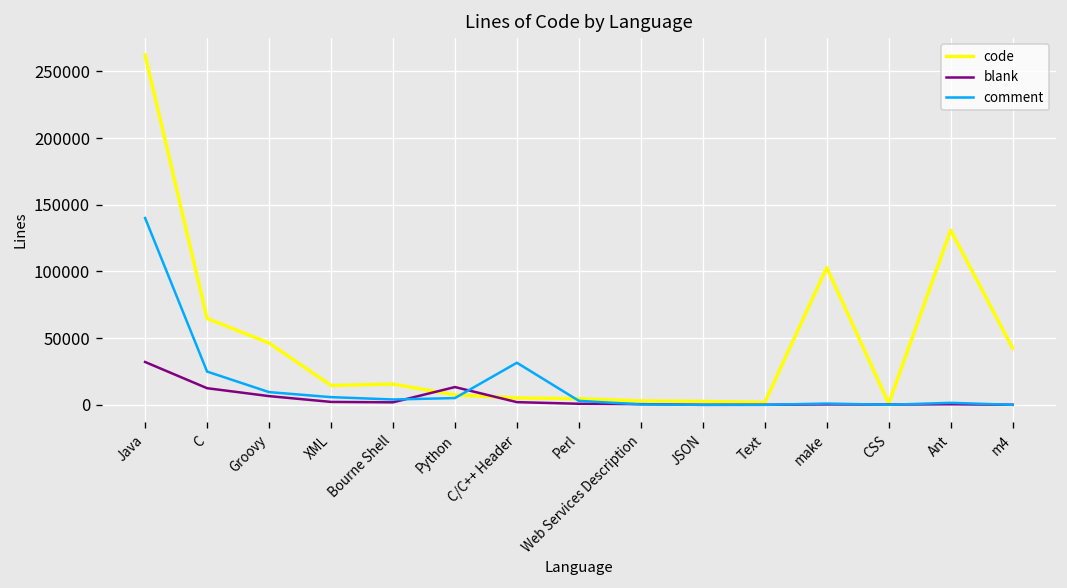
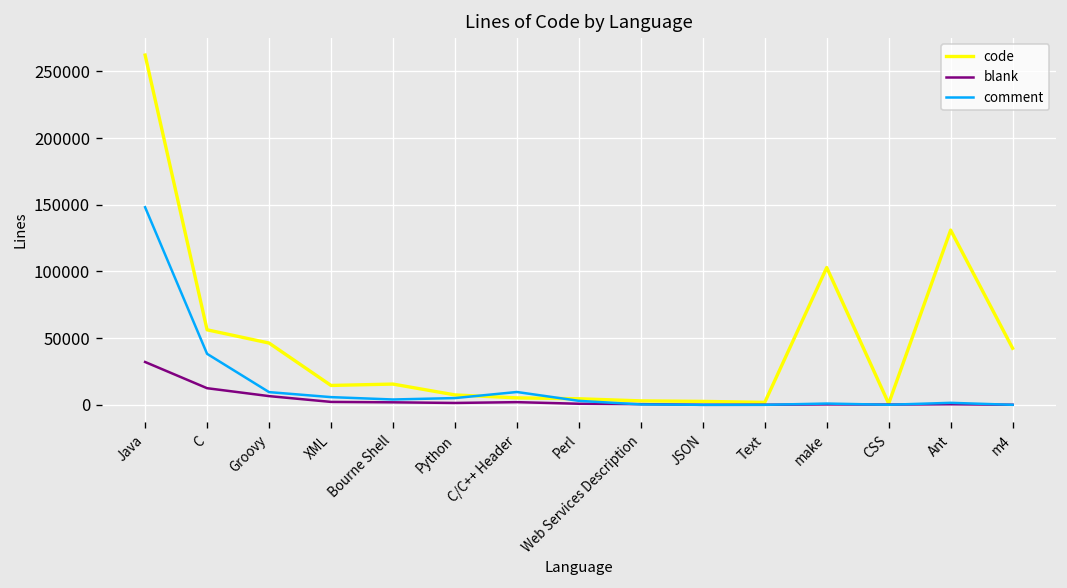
comment, Java: 140000 -> 148000
code, C: 65000 -> 56000
comment, C: 25000 -> 38000
blank, Python: 13000 -> 1000
comment, C/C++ Header: 32000 -> 10000
